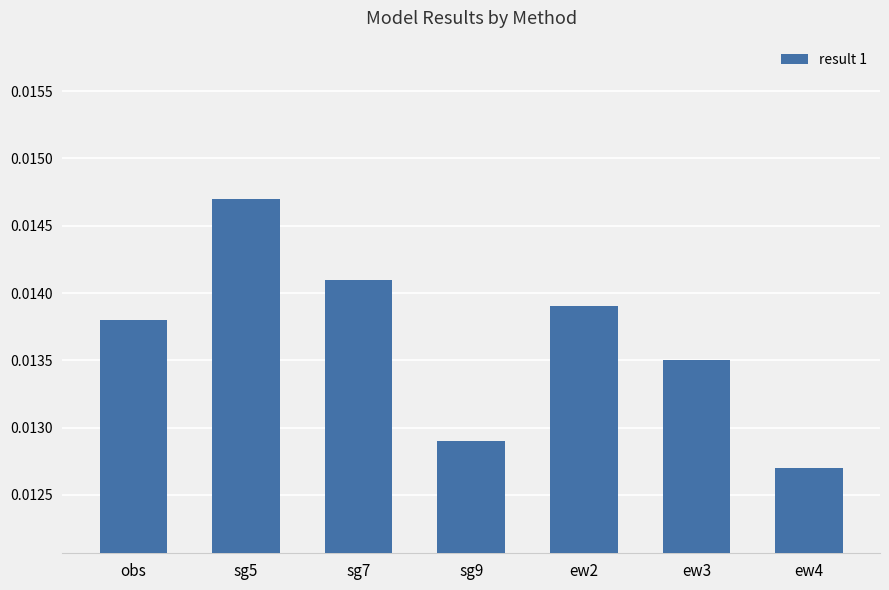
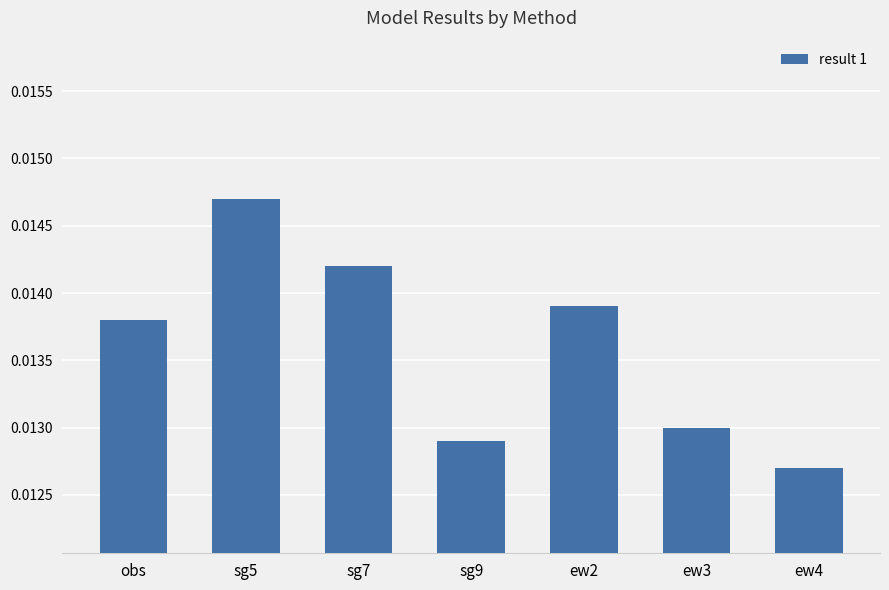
sg7: 0.0141 -> 0.0142
ew3: 0.0135 -> 0.0130
